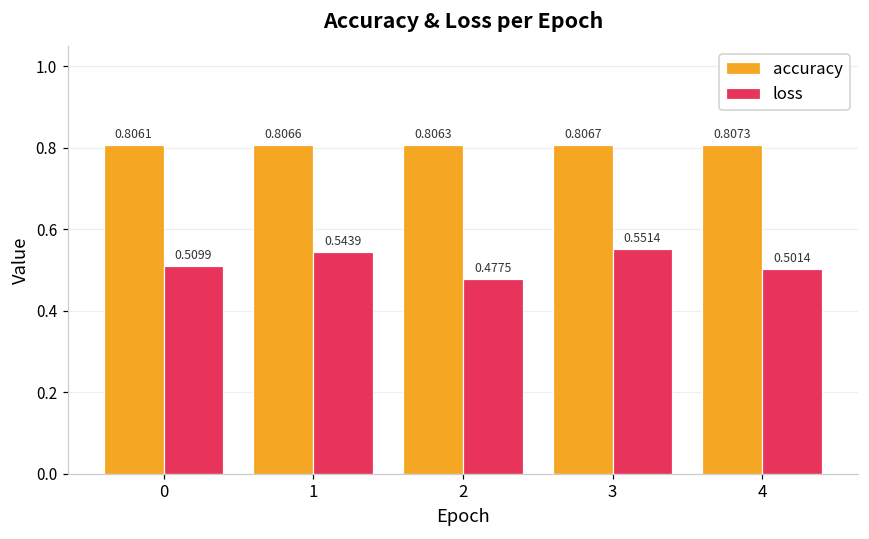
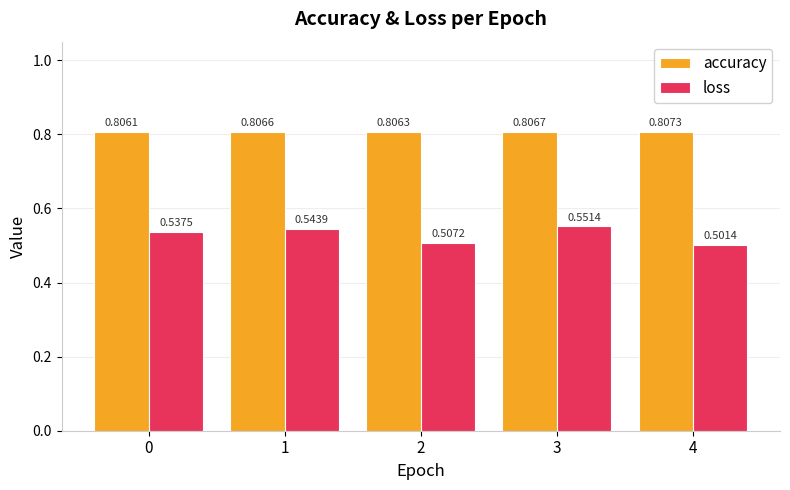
loss, 0: 0.5099 -> 0.5375
loss, 2: 0.4775 -> 0.5072
